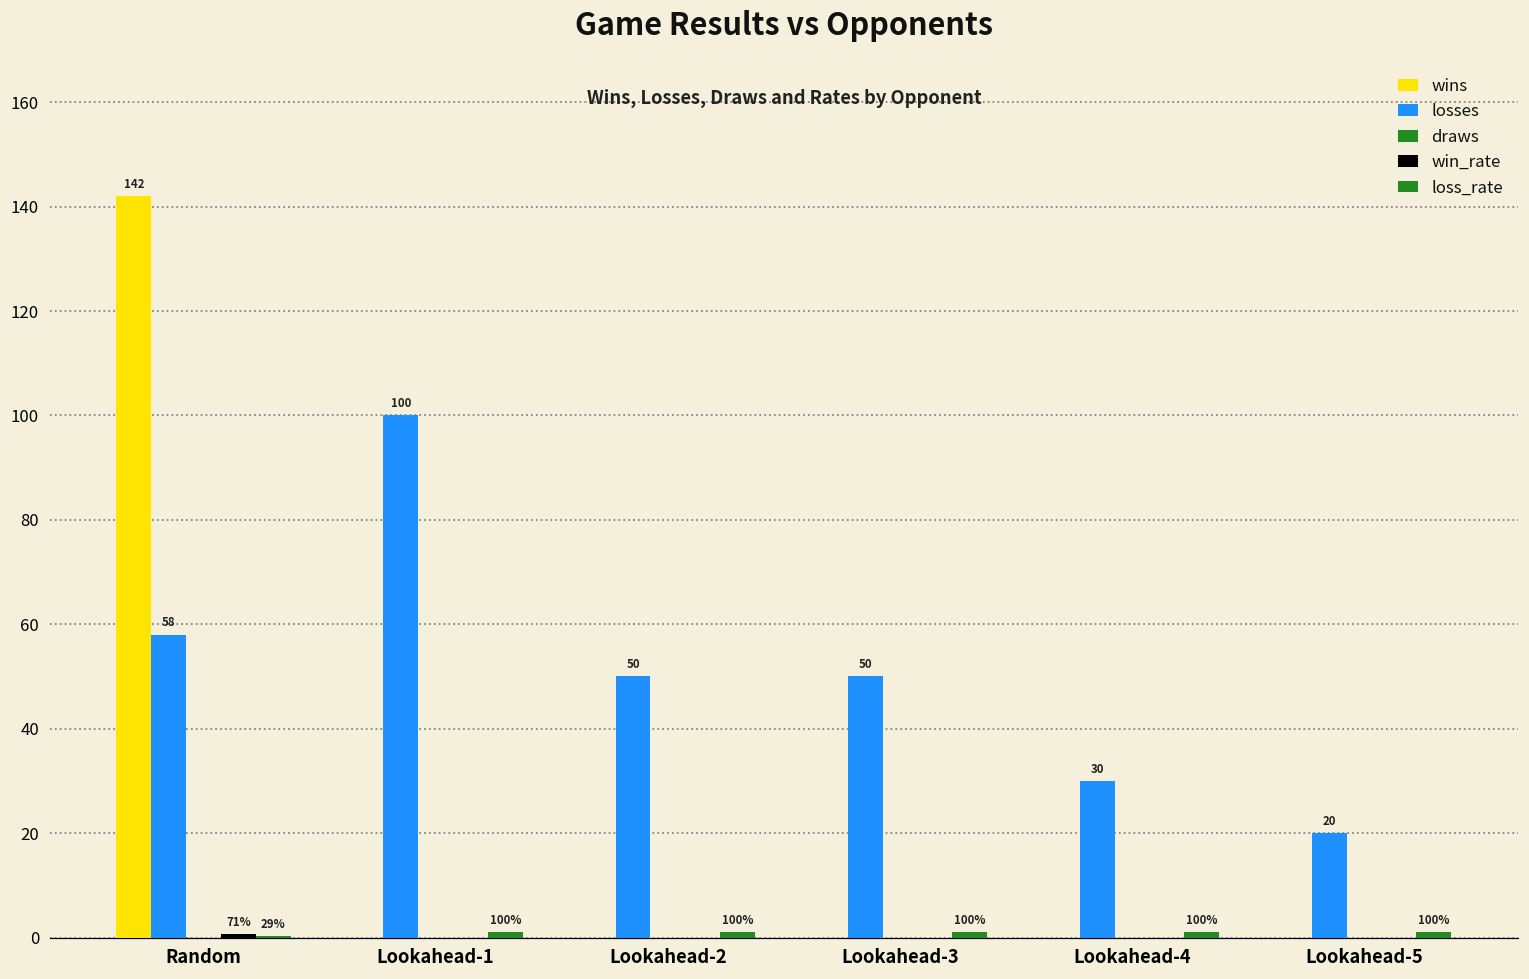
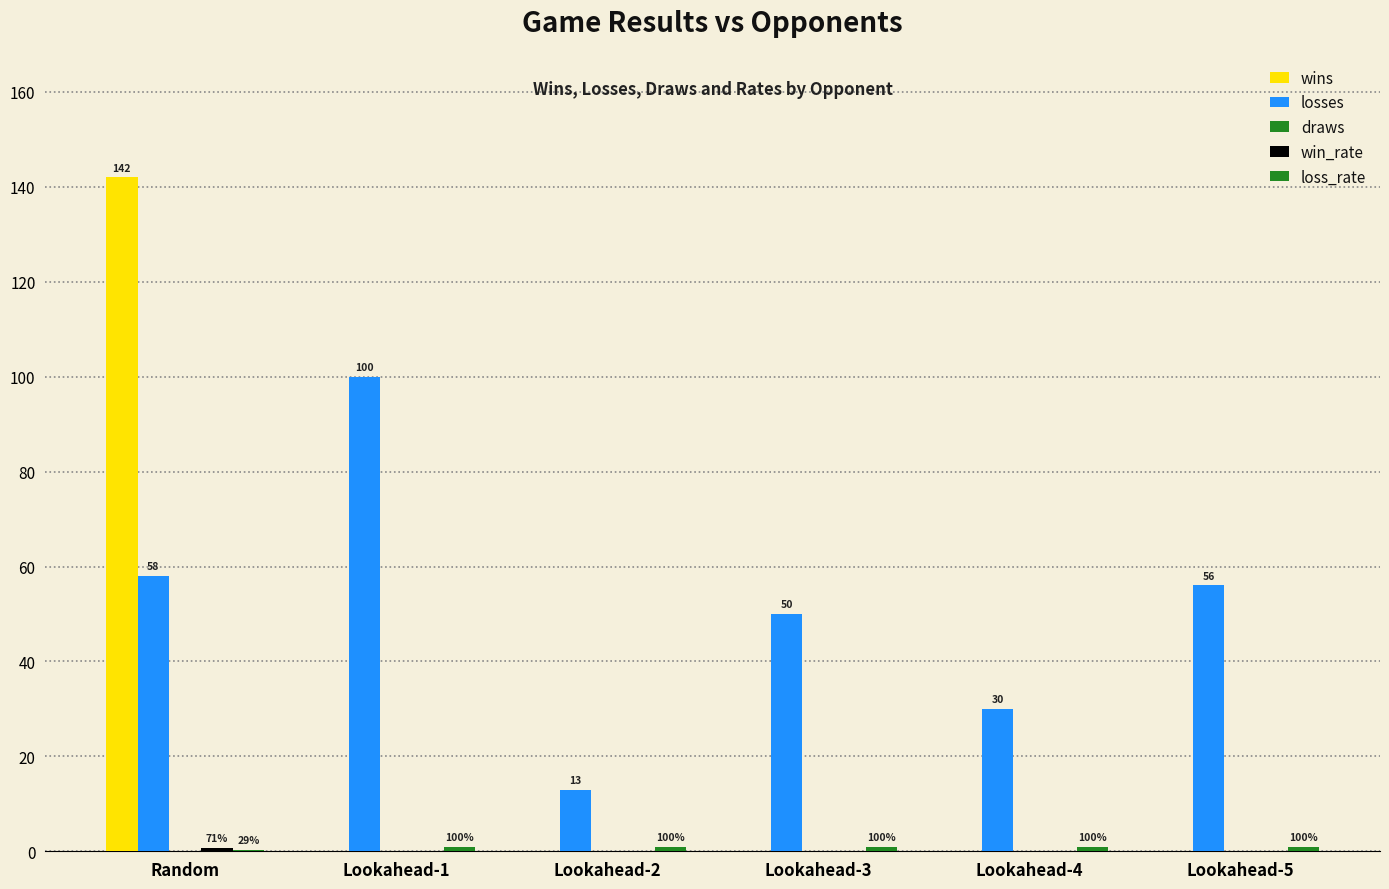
losses, Lookahead-2: 50 -> 13
losses, Lookahead-5: 20 -> 56
